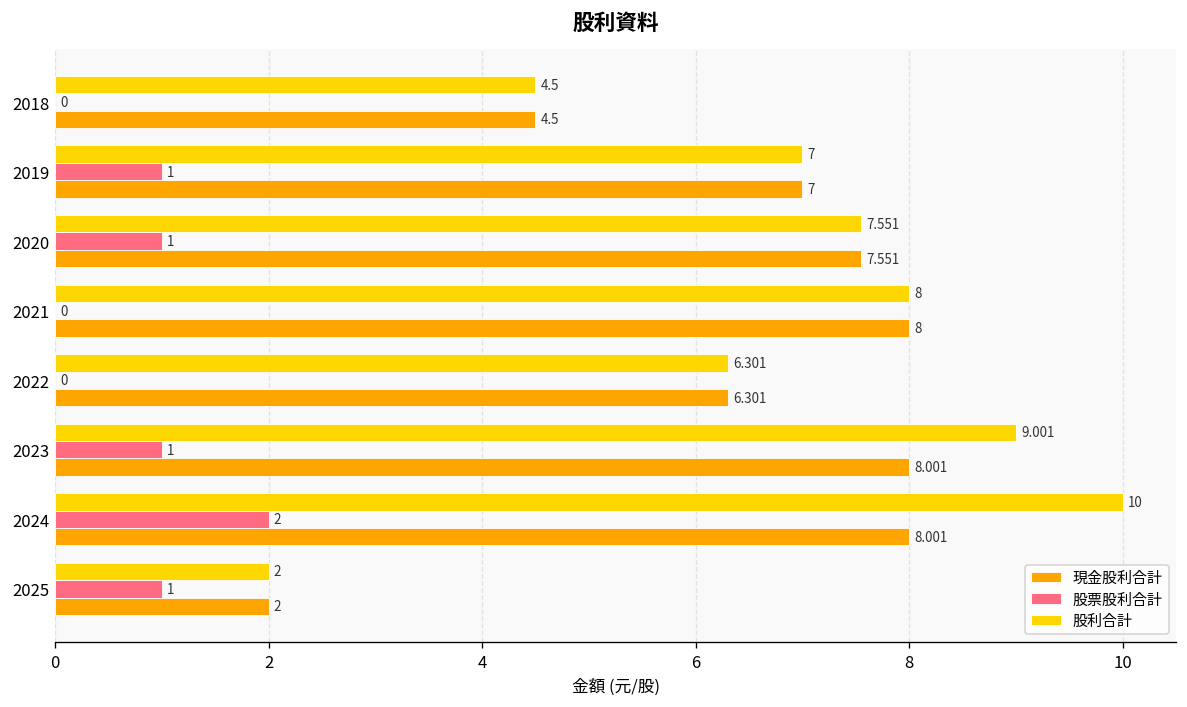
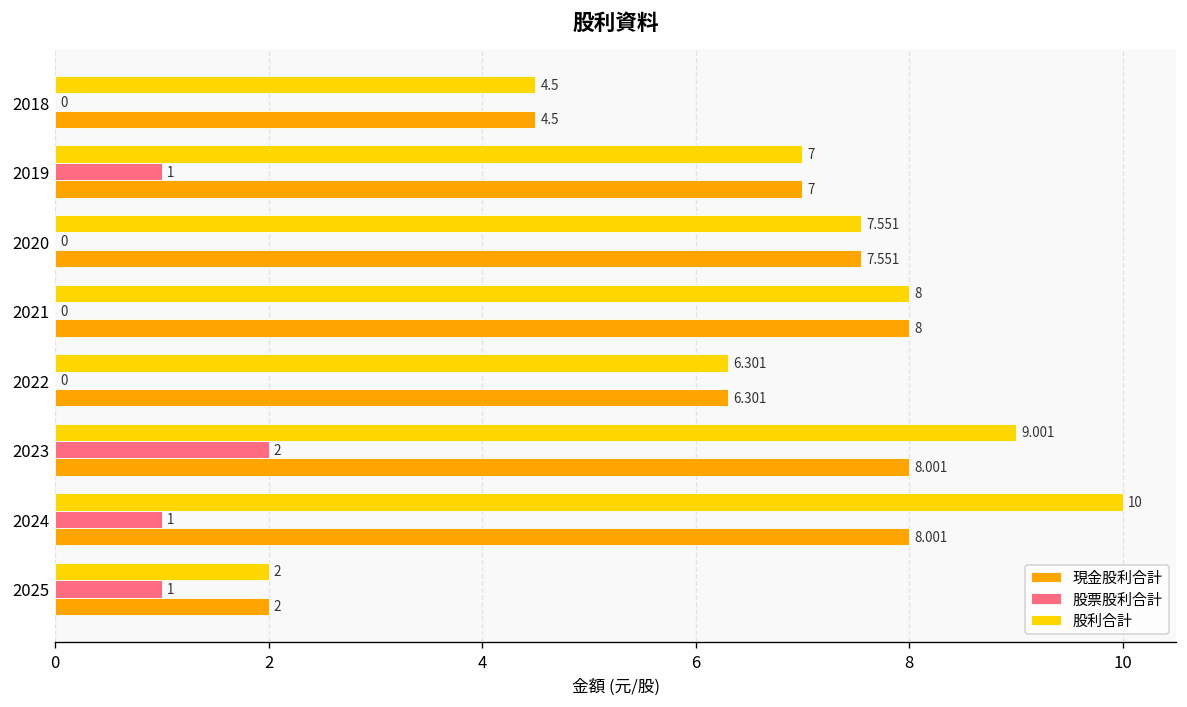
股票股利合計, 2020: 1 -> 0
股票股利合計, 2023: 1 -> 2
股票股利合計, 2024: 2 -> 1
